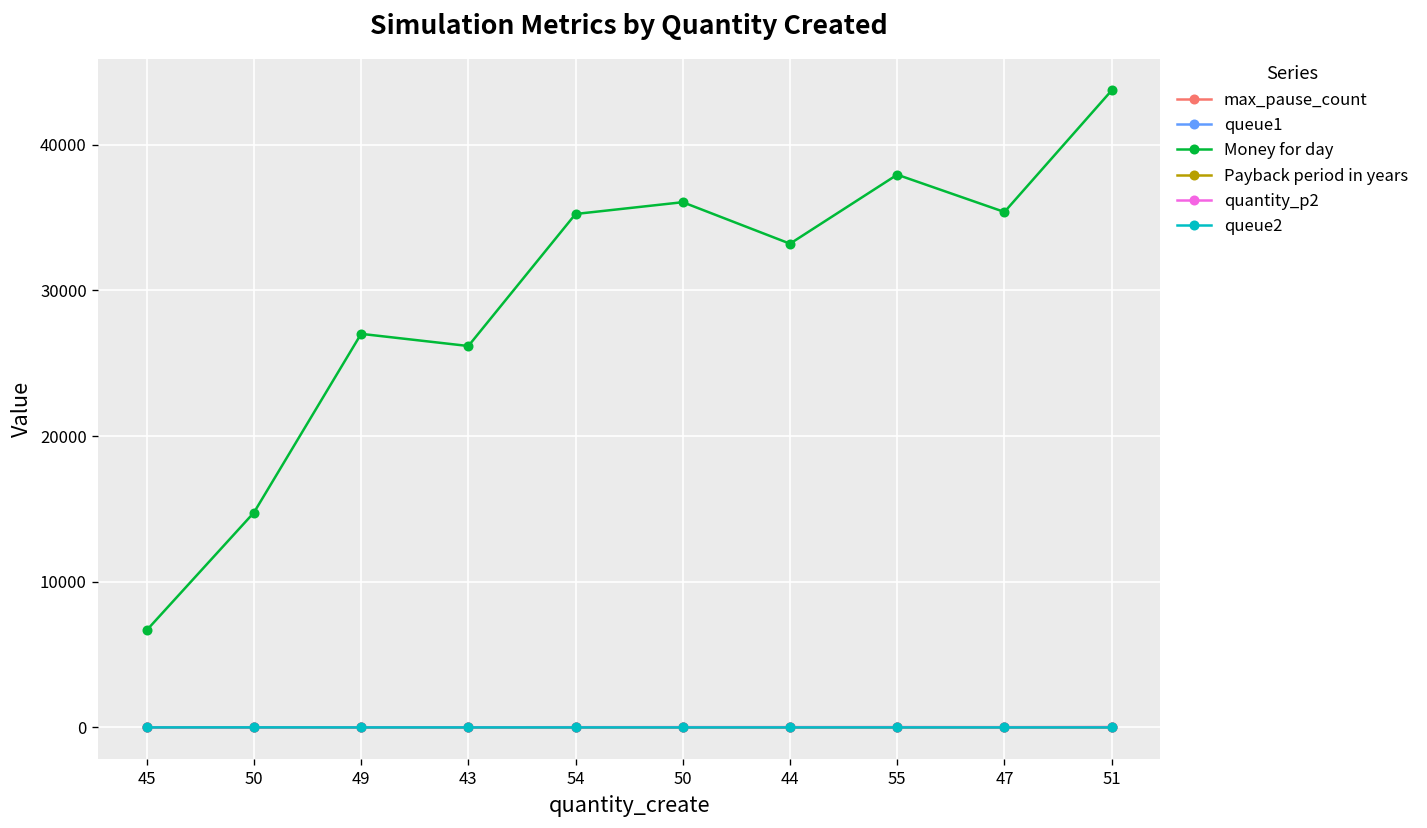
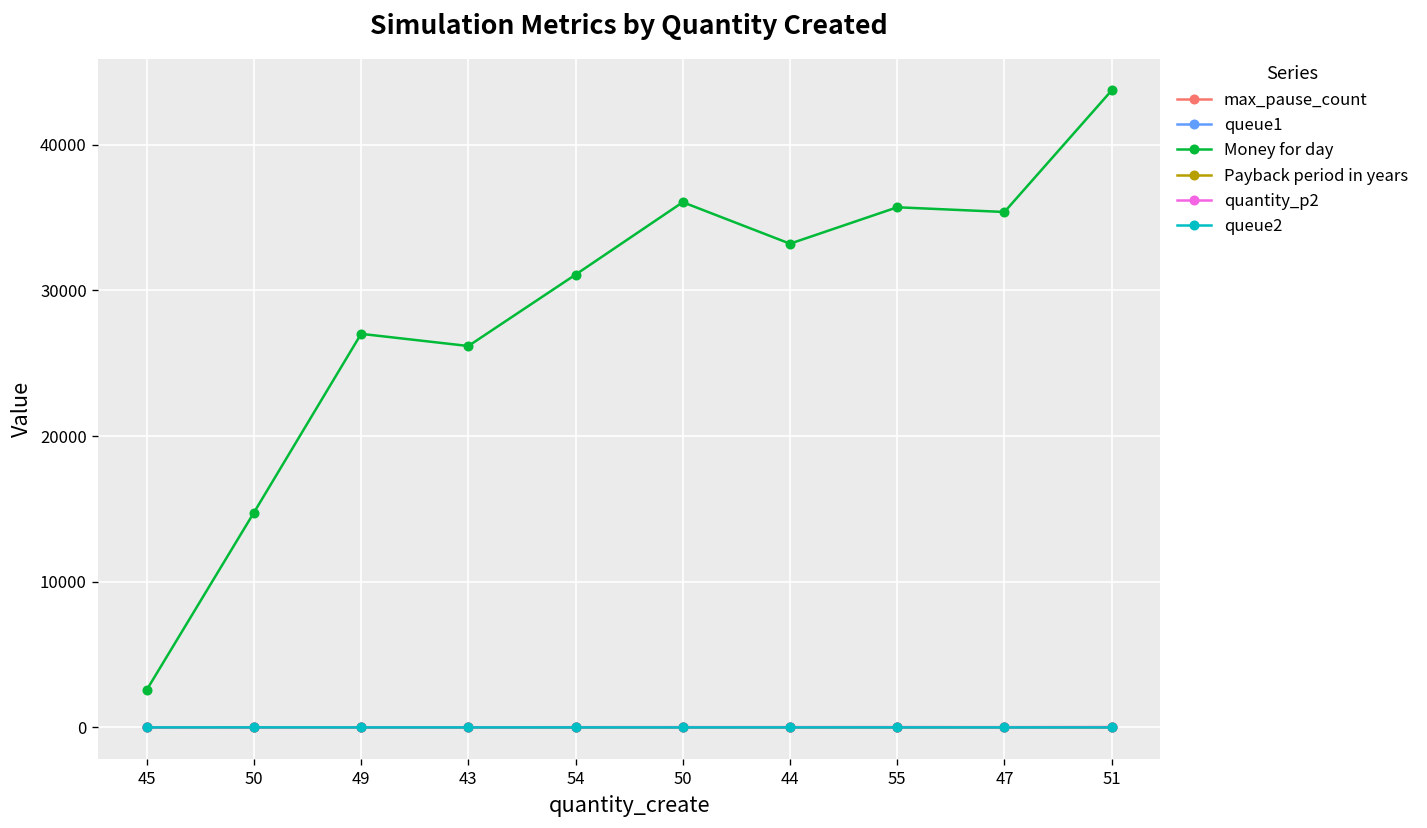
Money for day, 45: 6700 -> 2600
Money for day, 54: 35200 -> 31100
Money for day, 55: 37900 -> 35700
